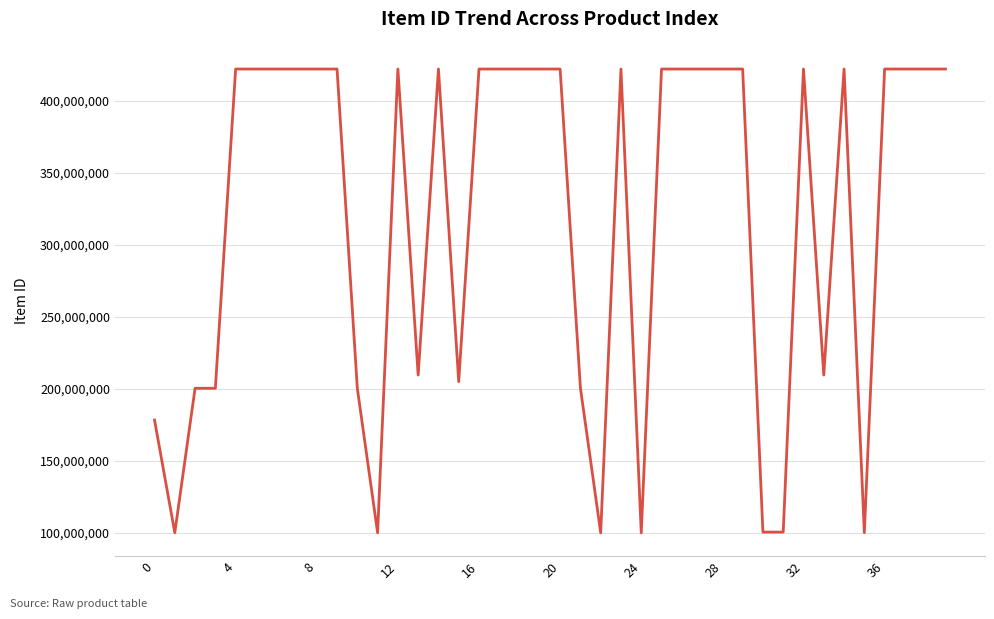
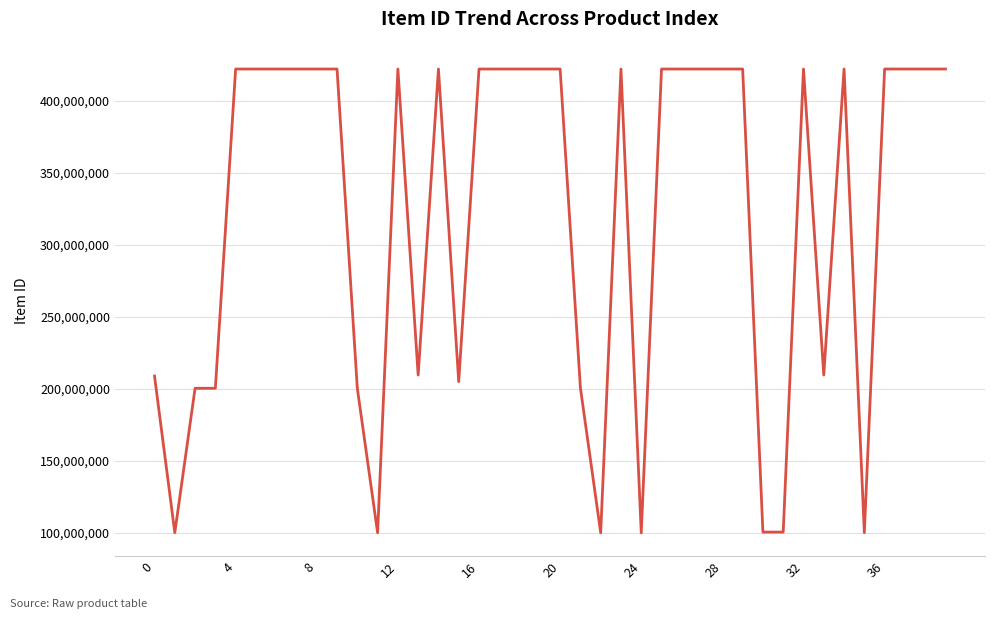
0: 178,000,000 -> 209,000,000
